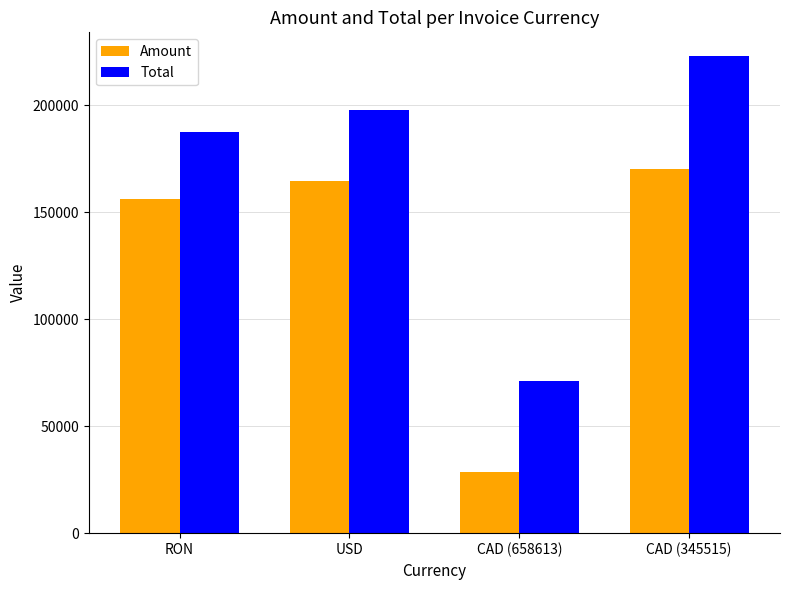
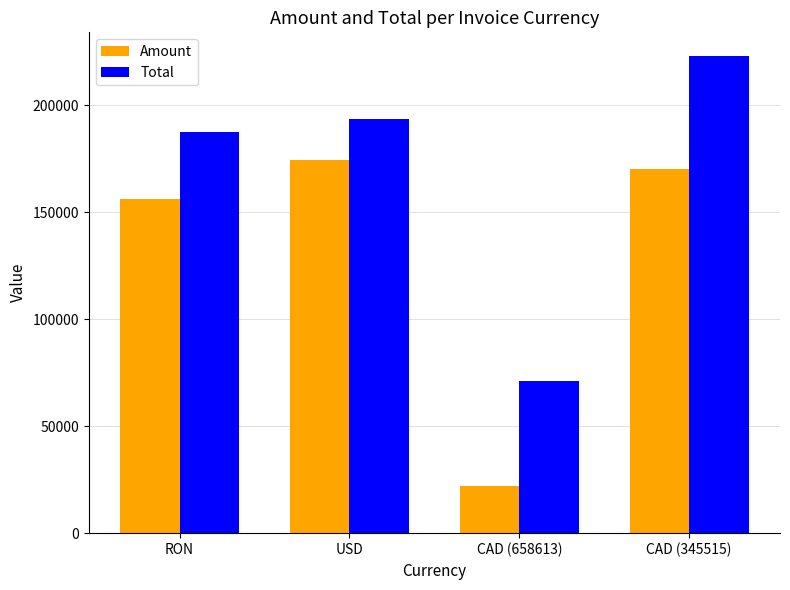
Amount, USD: 165000 -> 174000
Total, USD: 198000 -> 193000
Amount, CAD (658613): 28000 -> 22000
